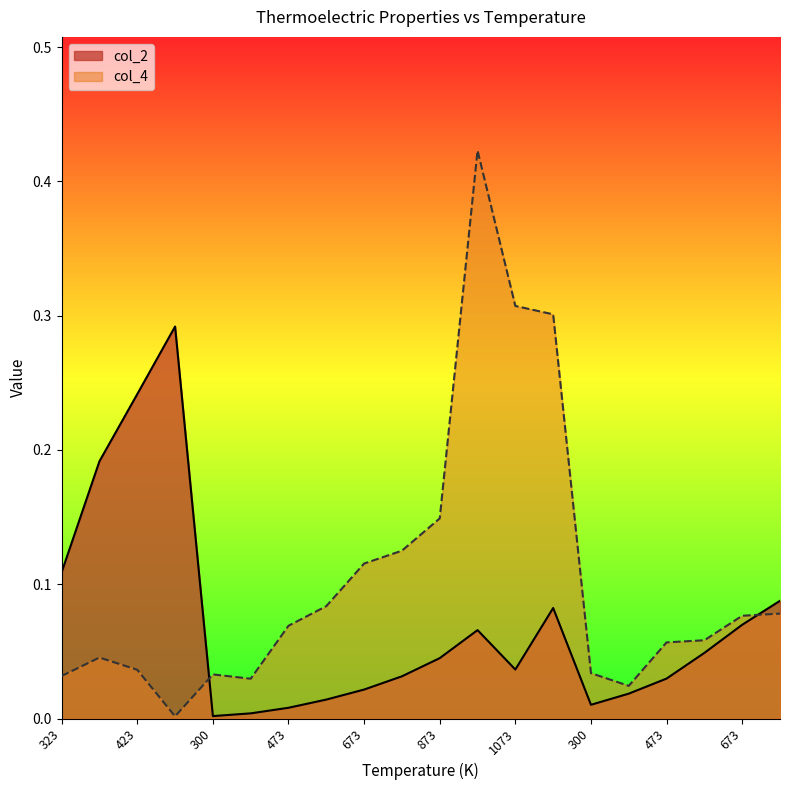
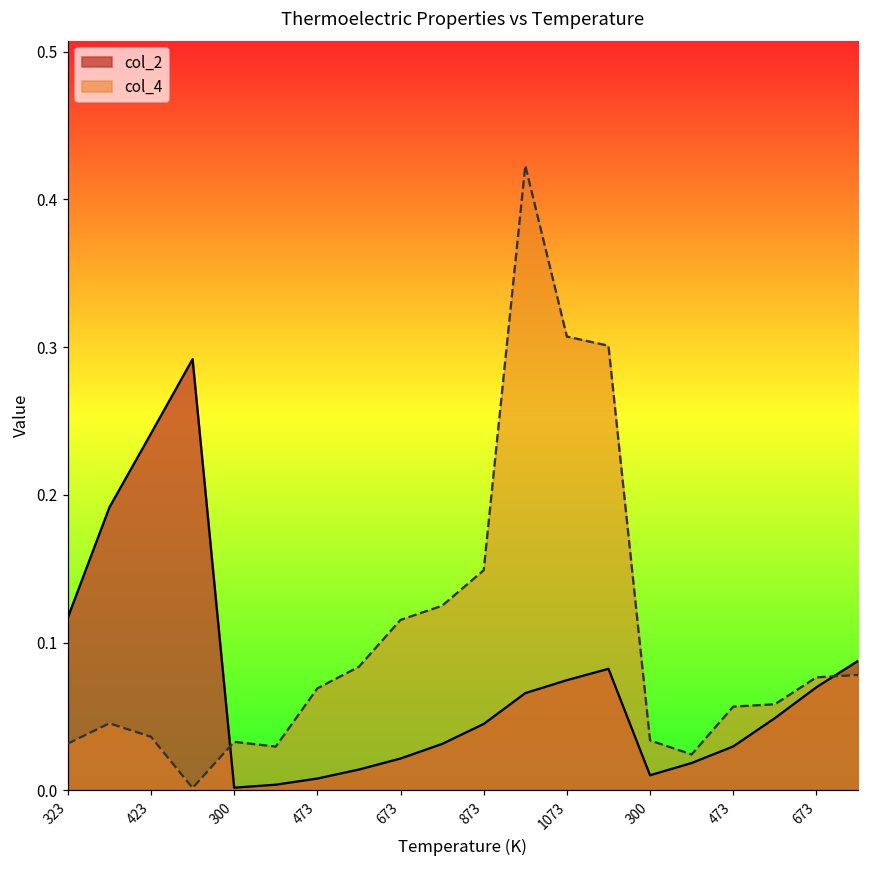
col_2, 323: 0.109 -> 0.117
col_2, 1073: 0.037 -> 0.075
